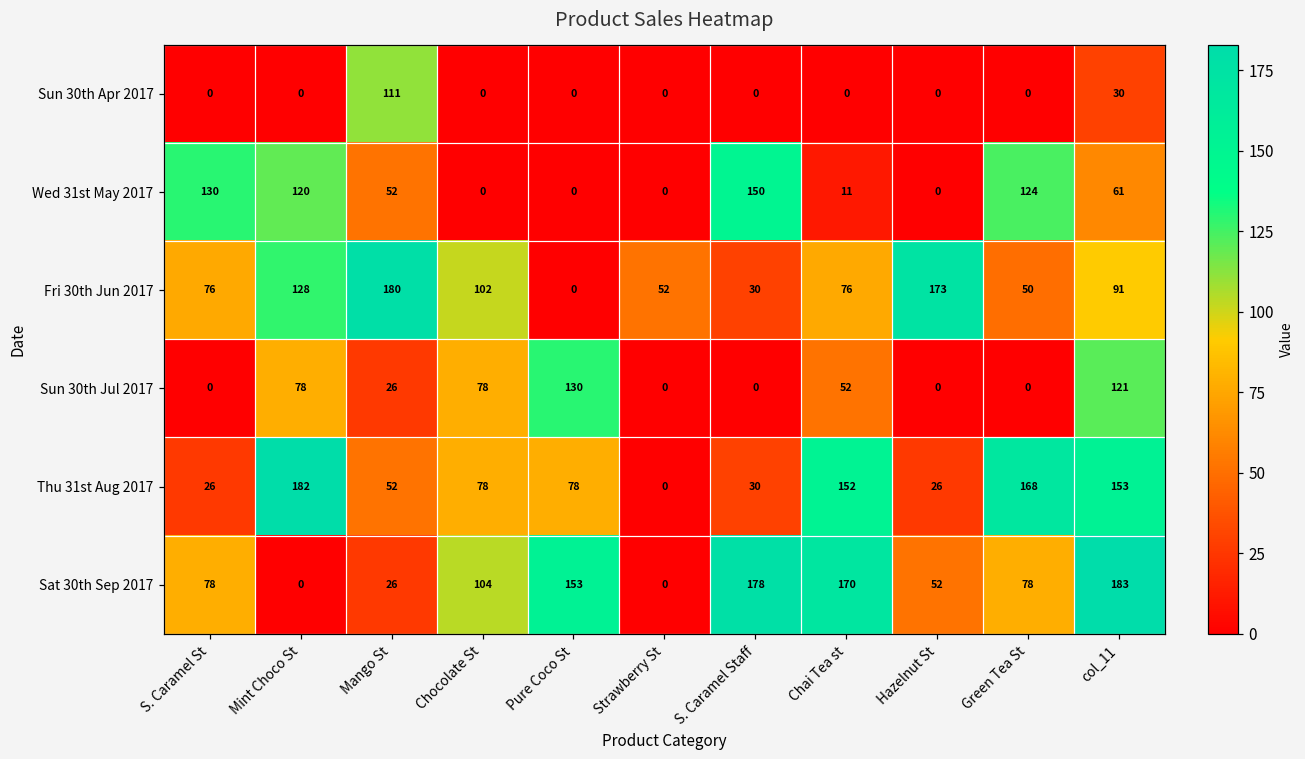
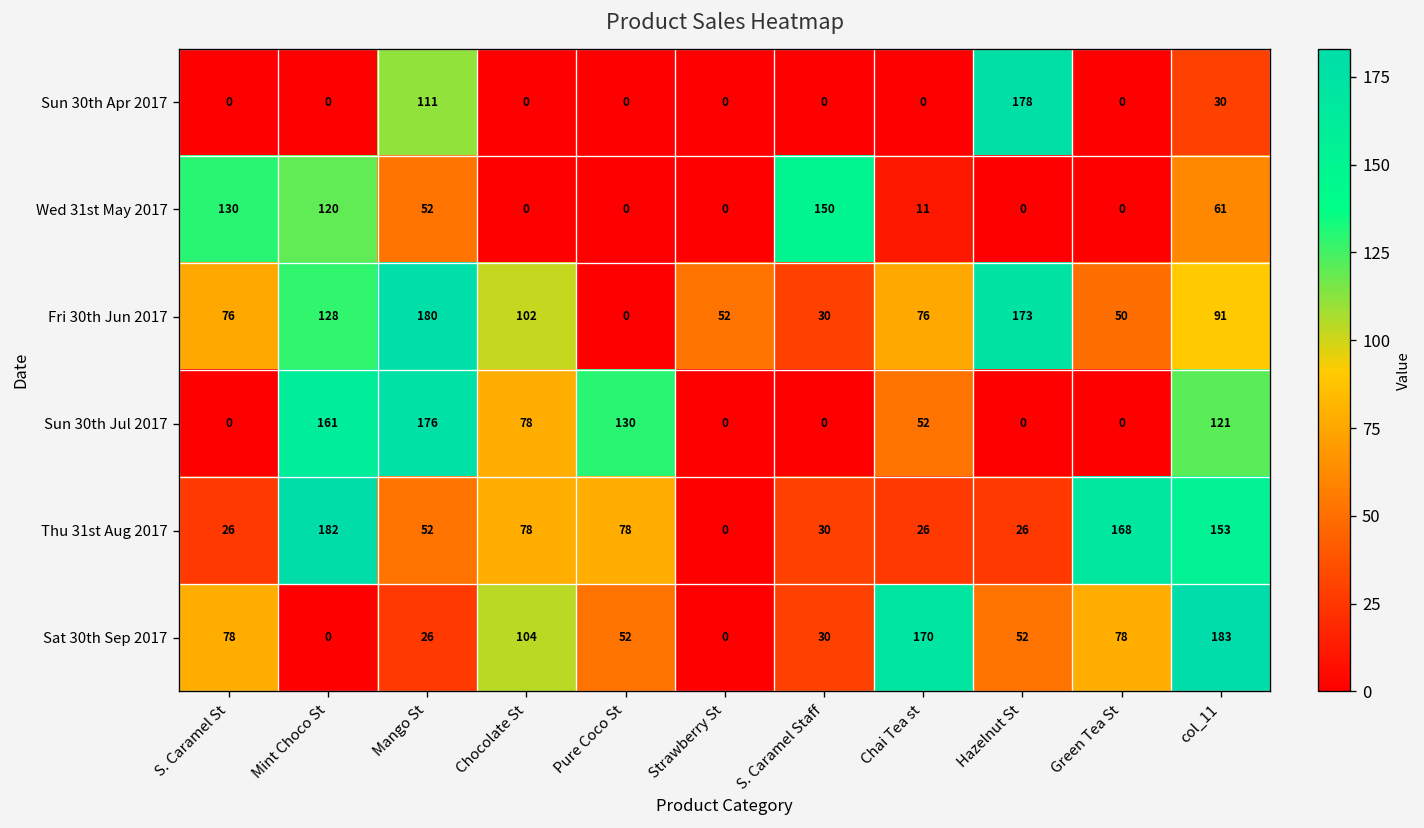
Sun 30th Apr 2017, Hazelnut St: 0 -> 178
Wed 31st May 2017, Green Tea St: 124 -> 0
Sun 30th Jul 2017, Mint Choco St: 78 -> 161
Sun 30th Jul 2017, Mango St: 26 -> 176
Thu 31st Aug 2017, Chai Tea st: 152 -> 26
Sat 30th Sep 2017, Pure Coco St: 153 -> 52
Sat 30th Sep 2017, S. Caramel Staff: 178 -> 30
